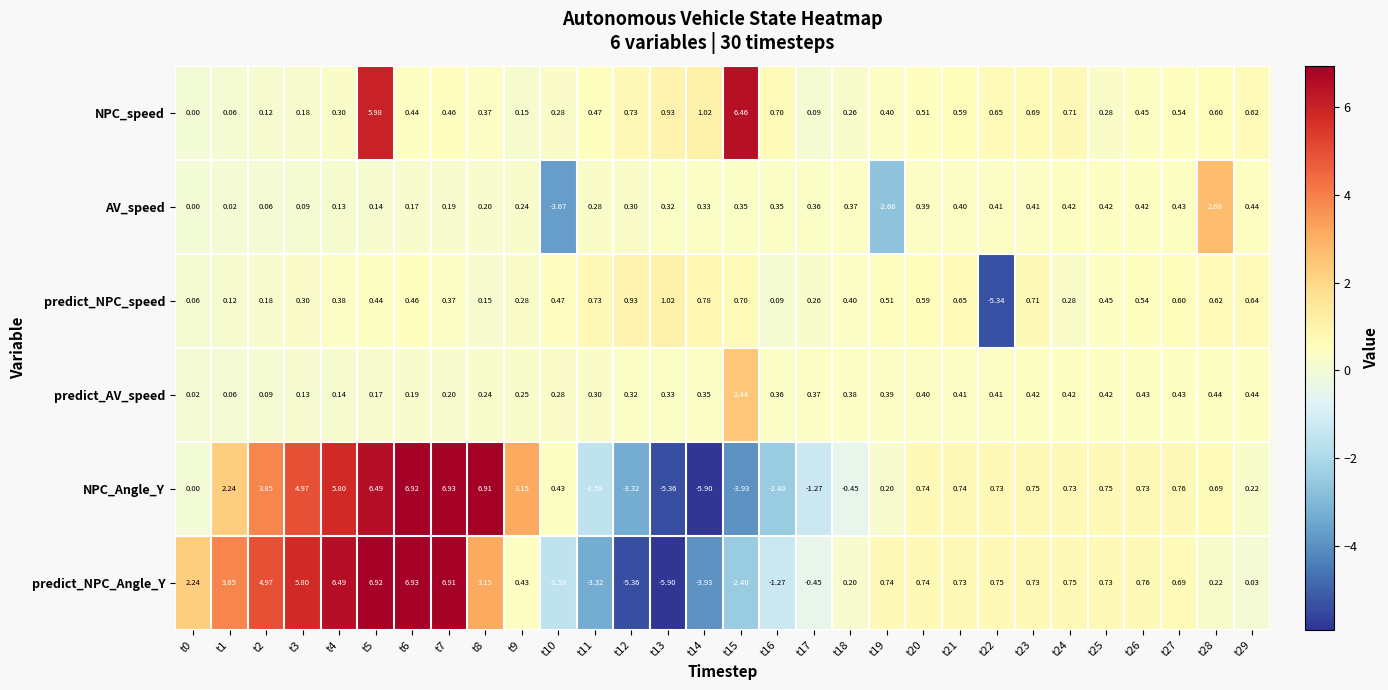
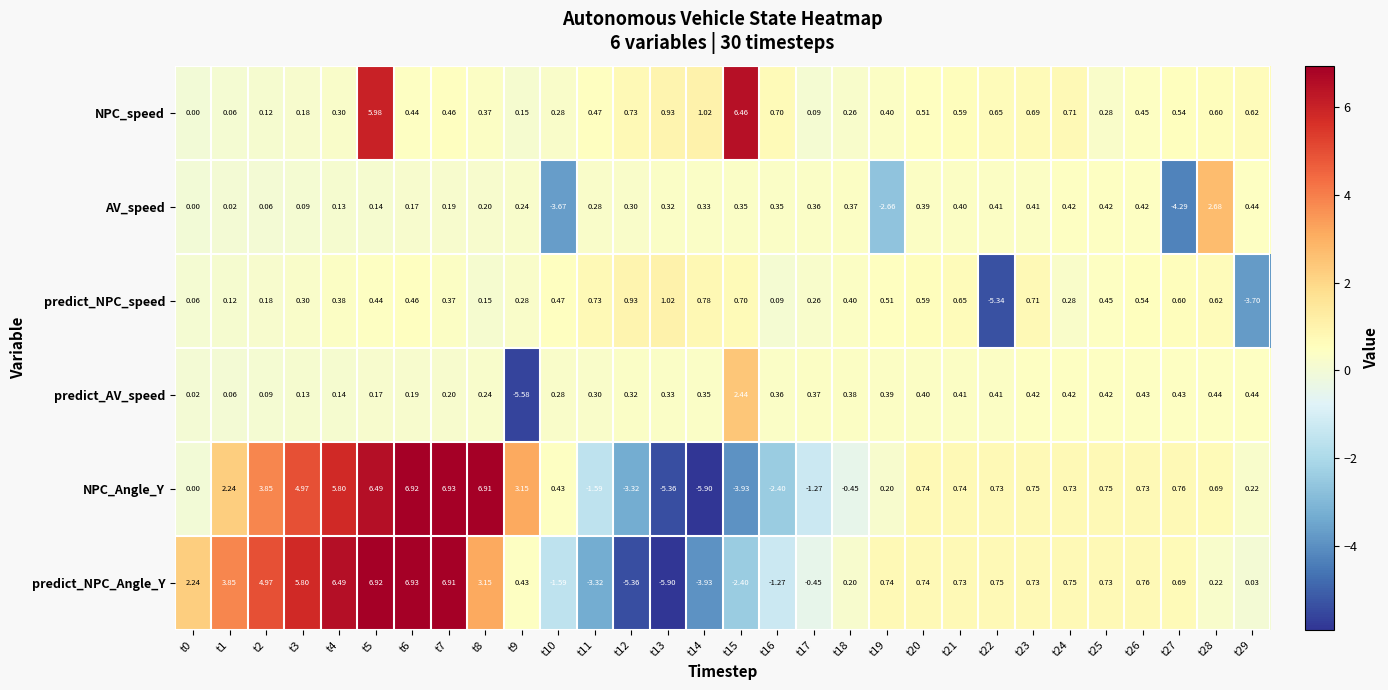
AV_speed, t27: 0.43 -> -4.29
predict_NPC_speed, t29: 0.64 -> -3.70
predict_AV_speed, t9: 0.25 -> -5.58
